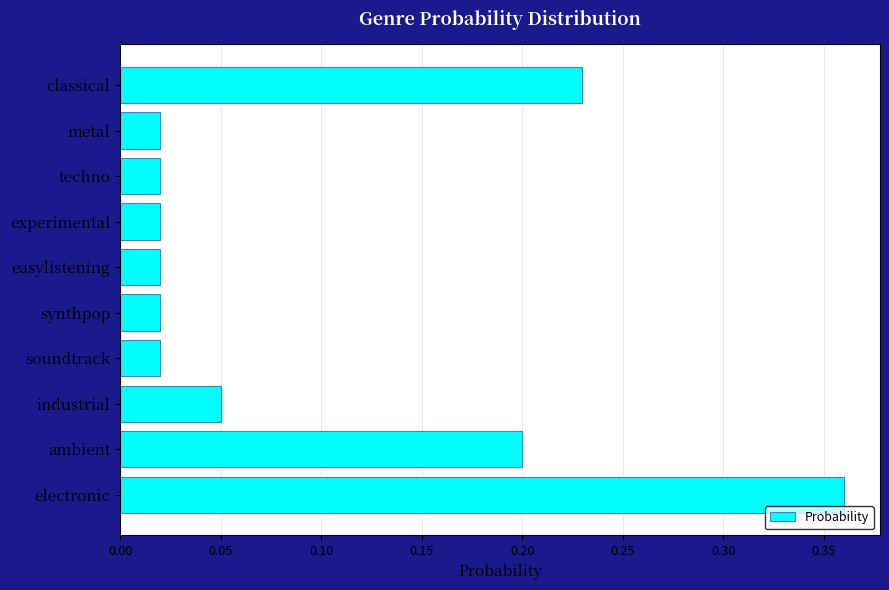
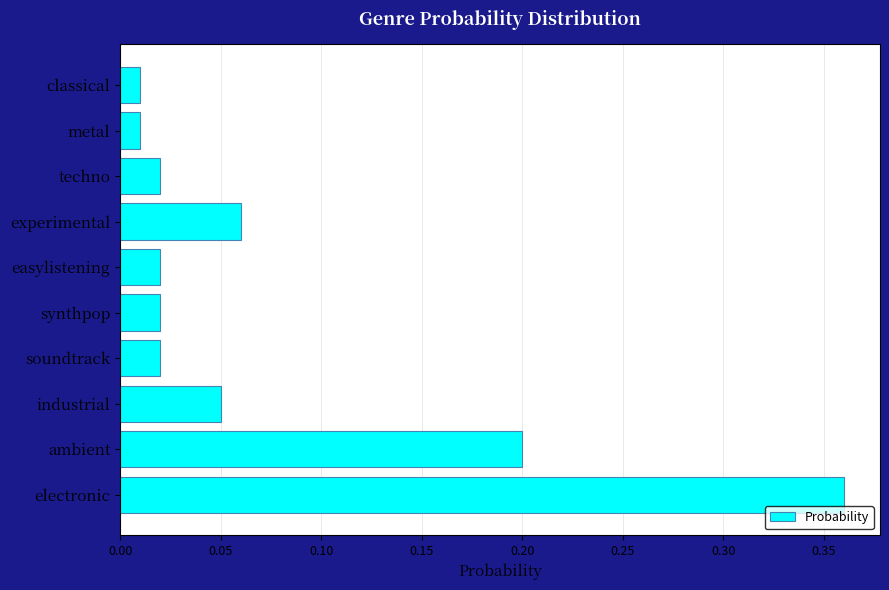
classical: 0.23 -> 0.01
metal: 0.02 -> 0.01
experimental: 0.02 -> 0.06
